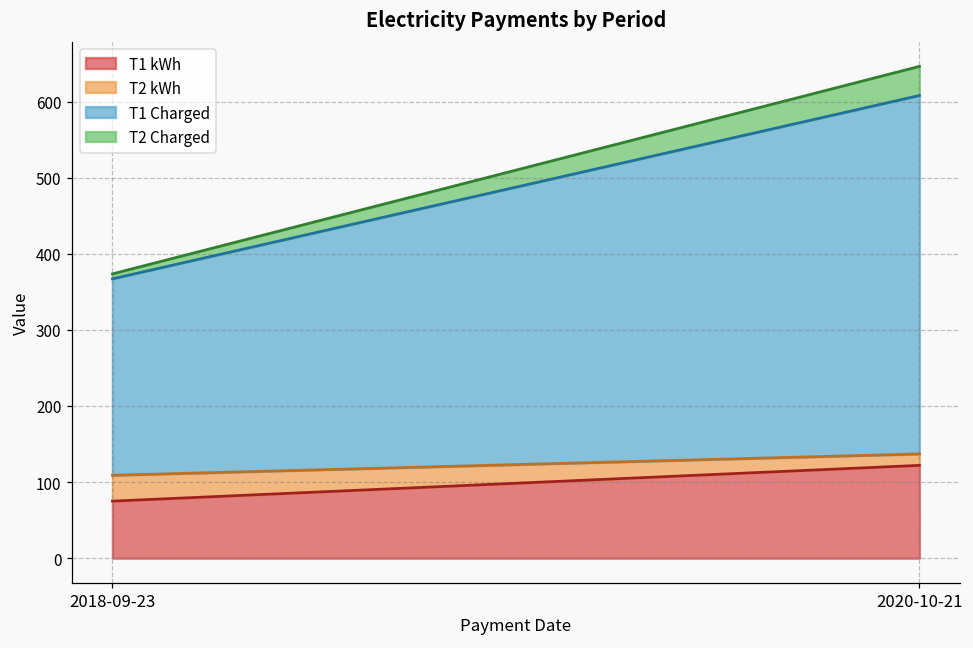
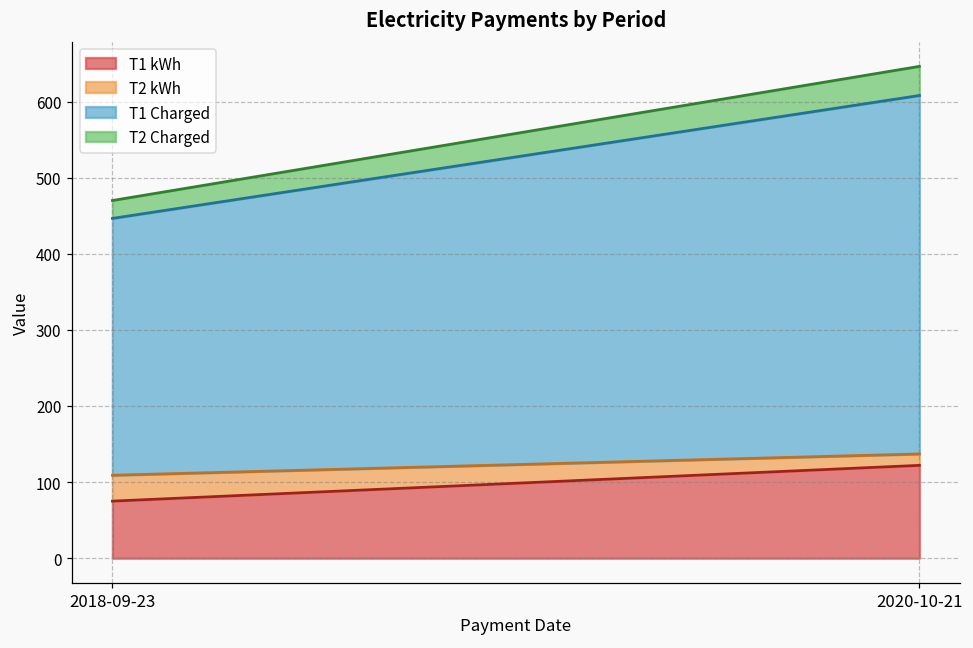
T1 Charged, 2018-09-23: 260 -> 340
T2 Charged, 2018-09-23: 10 -> 20
